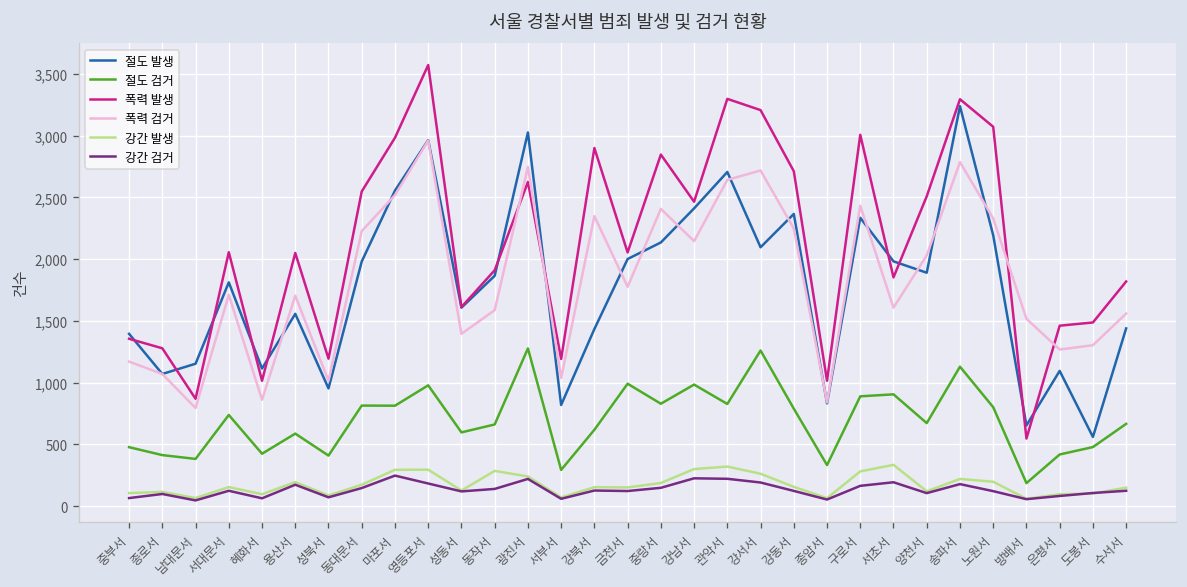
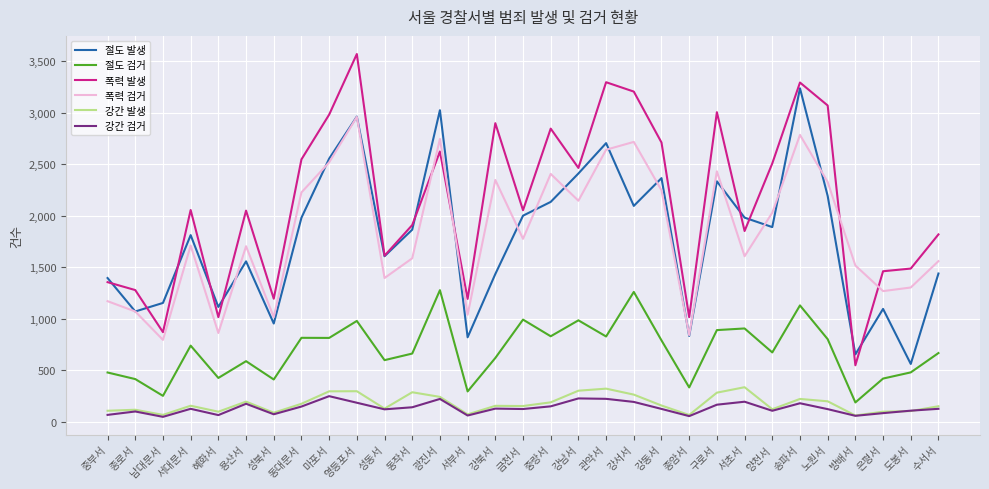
절도 검거, 남대문서: 380 -> 250
